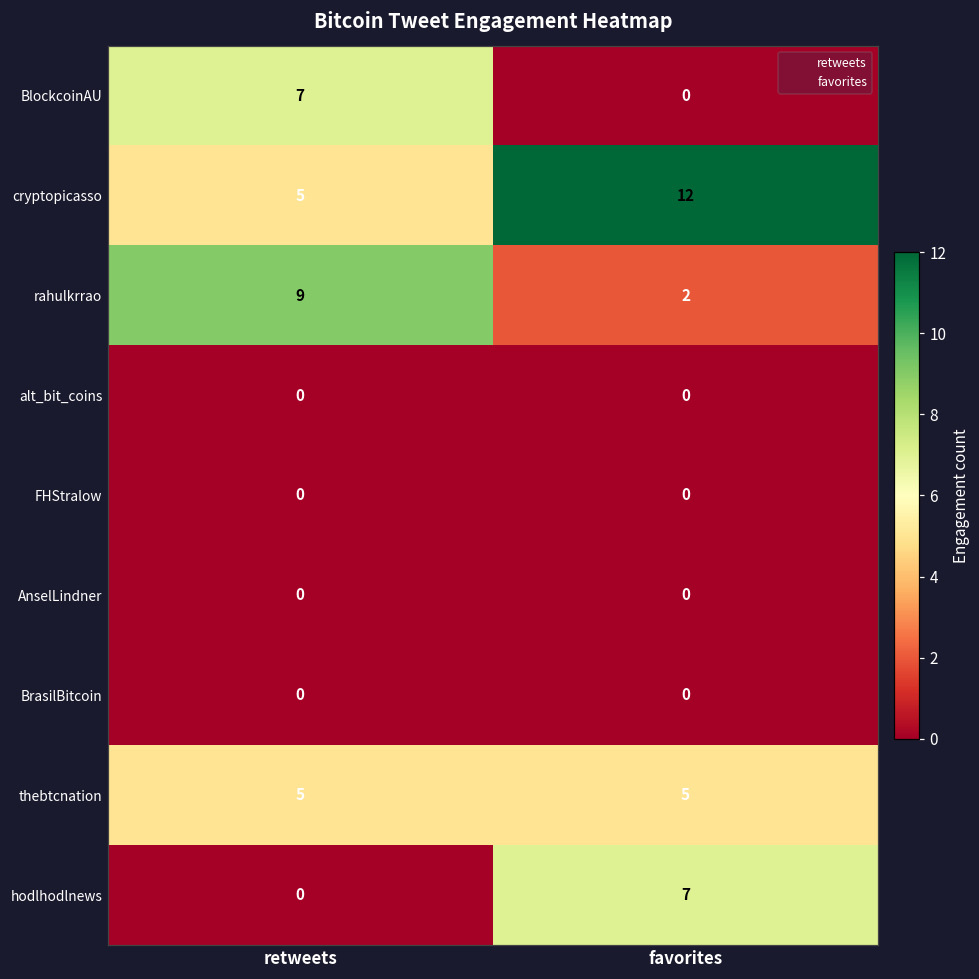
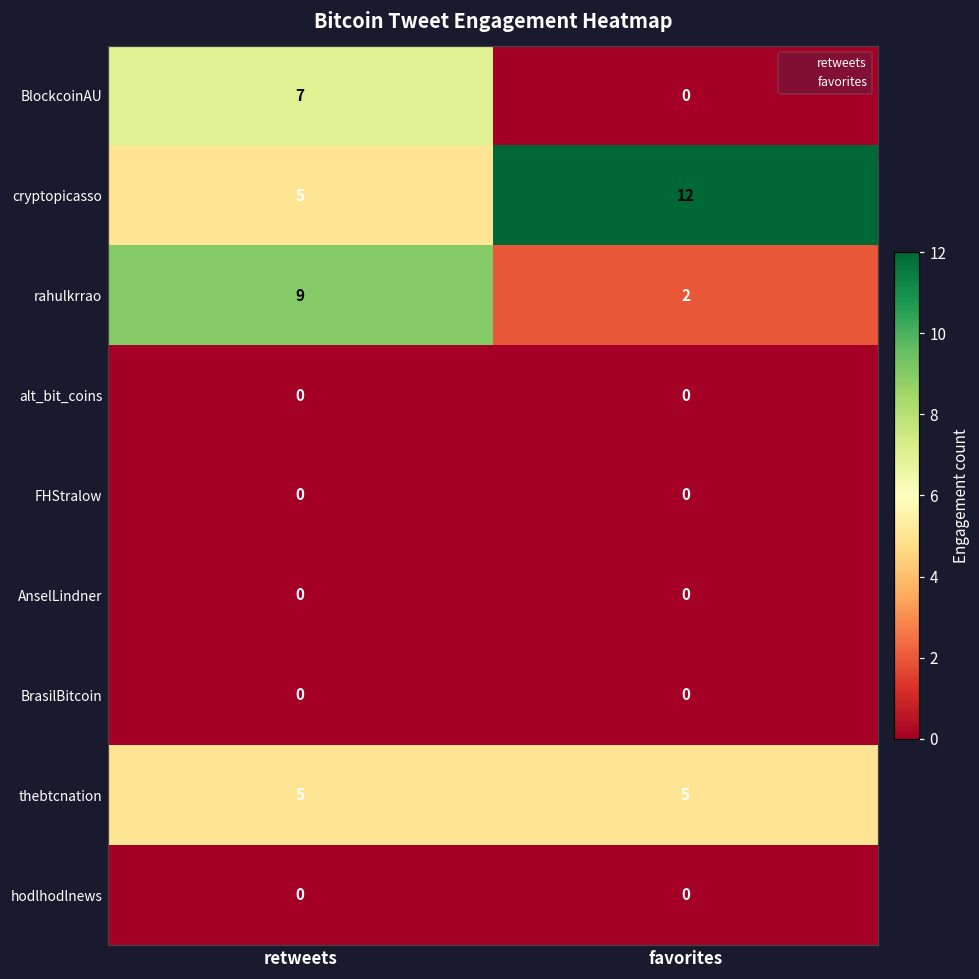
hodlhodlnews, favorites: 7 -> 0
